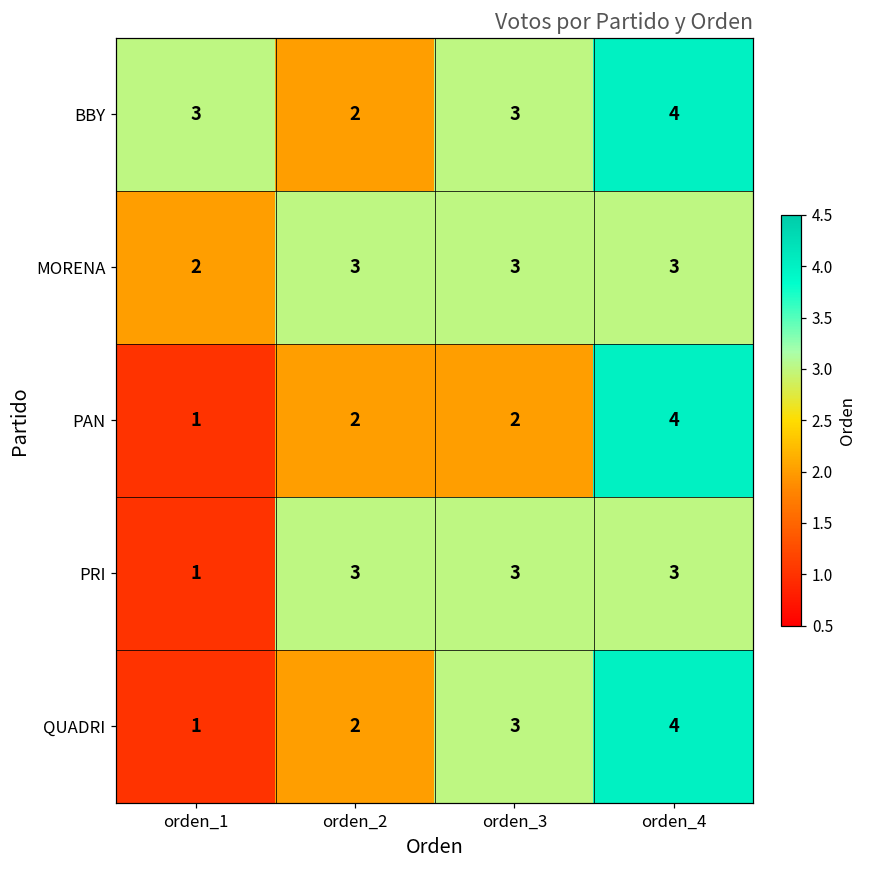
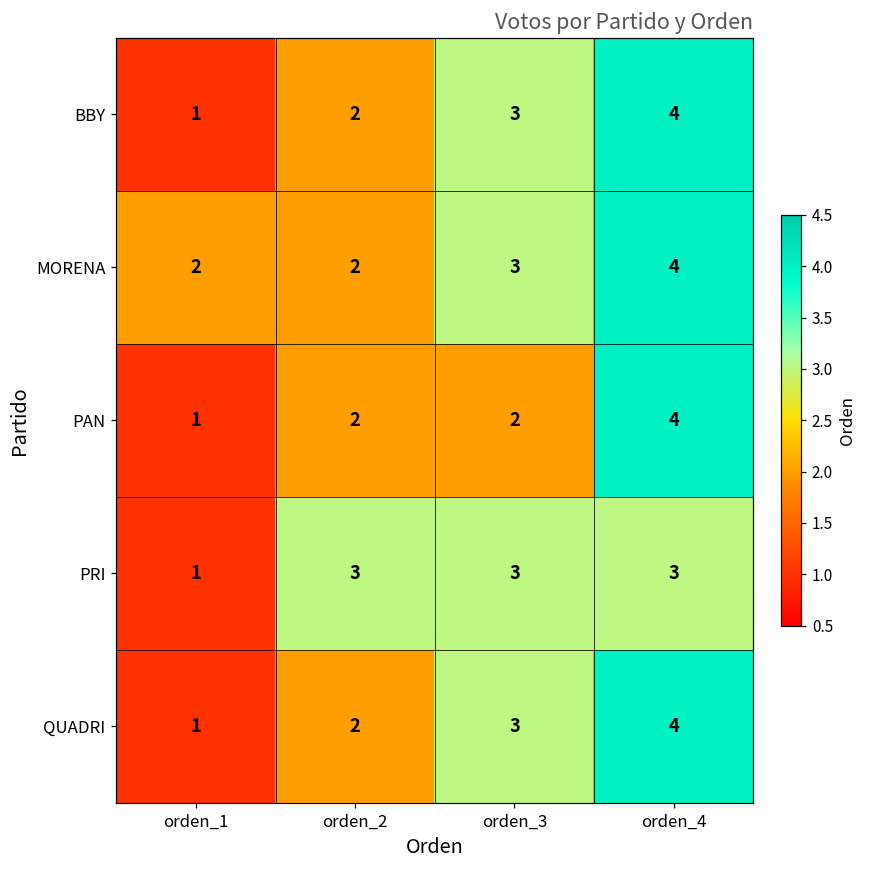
BBY, orden_1: 3 -> 1
MORENA, orden_2: 3 -> 2
MORENA, orden_4: 3 -> 4
